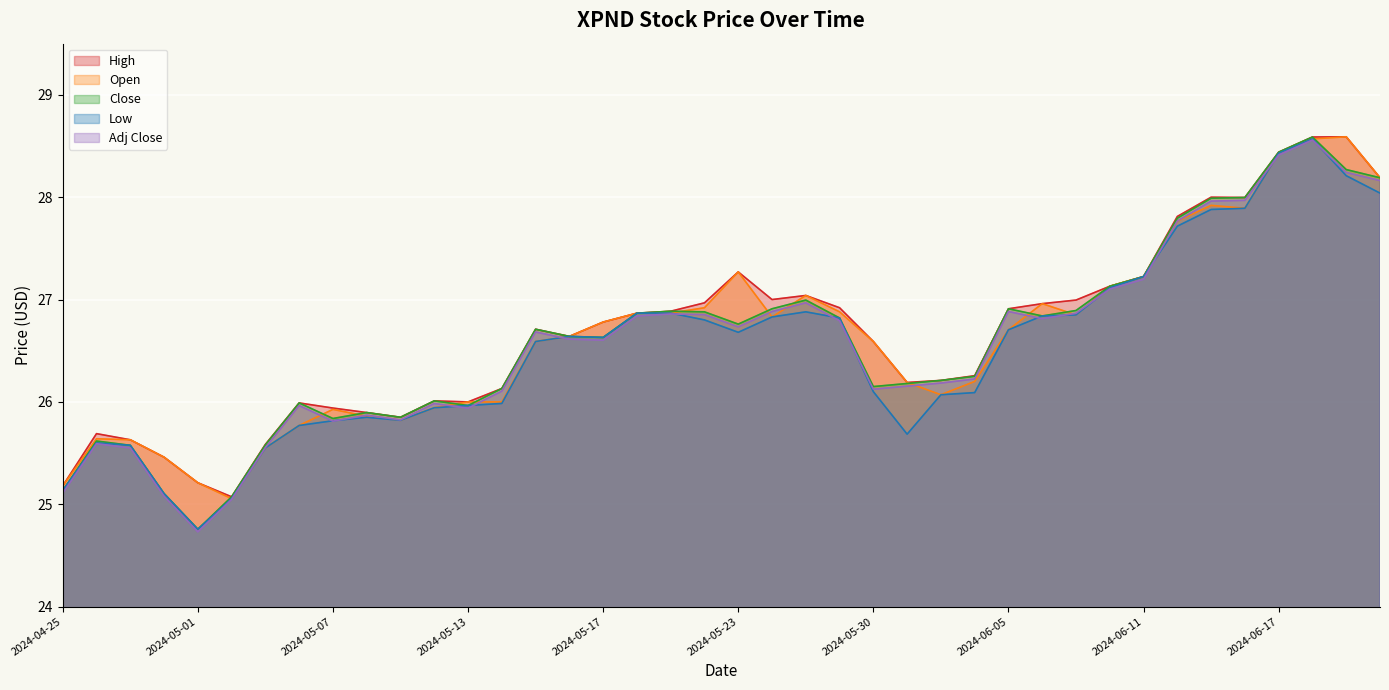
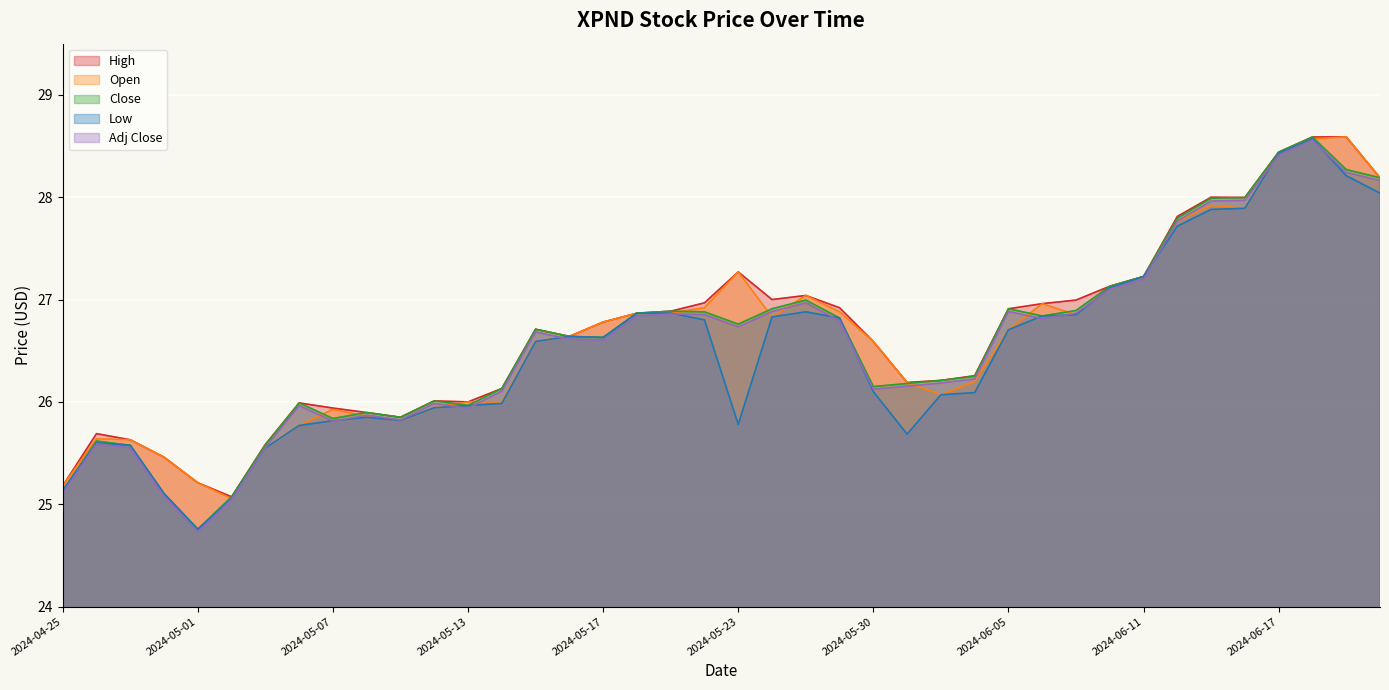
Low, 2024-05-23: 26.68 -> 25.78
